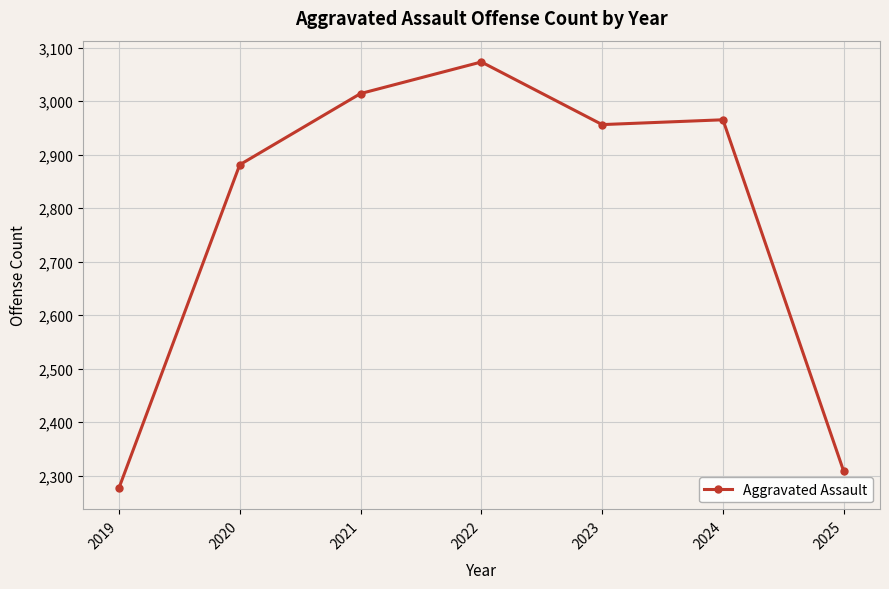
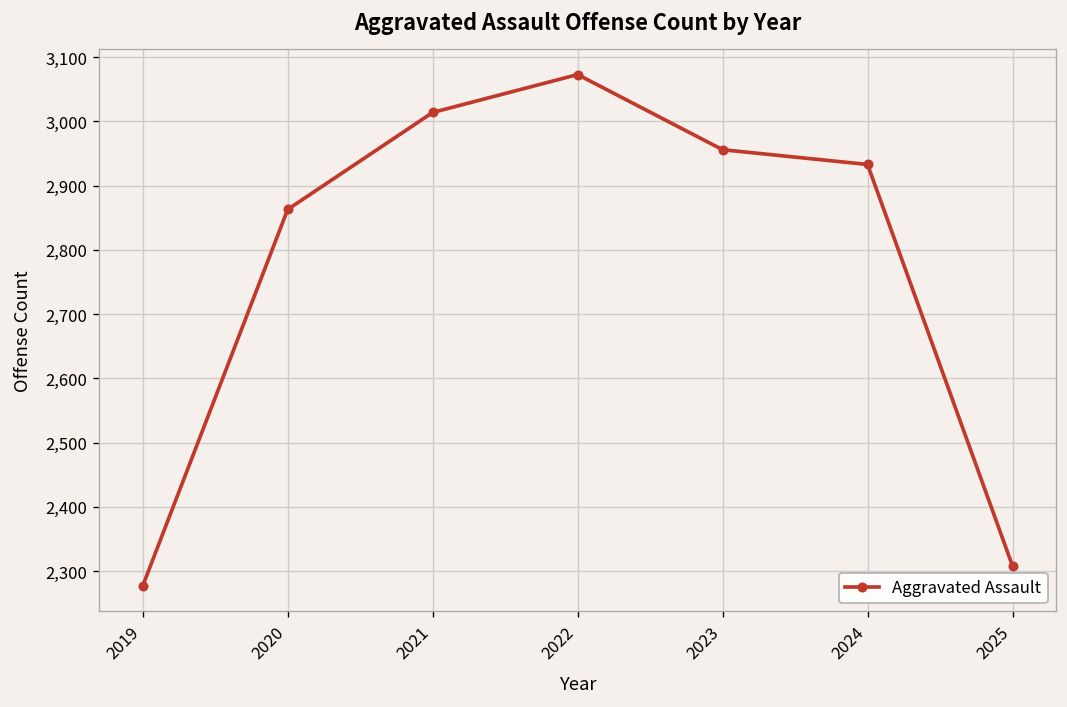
2020: 2,880 -> 2,860
2024: 2,970 -> 2,930
